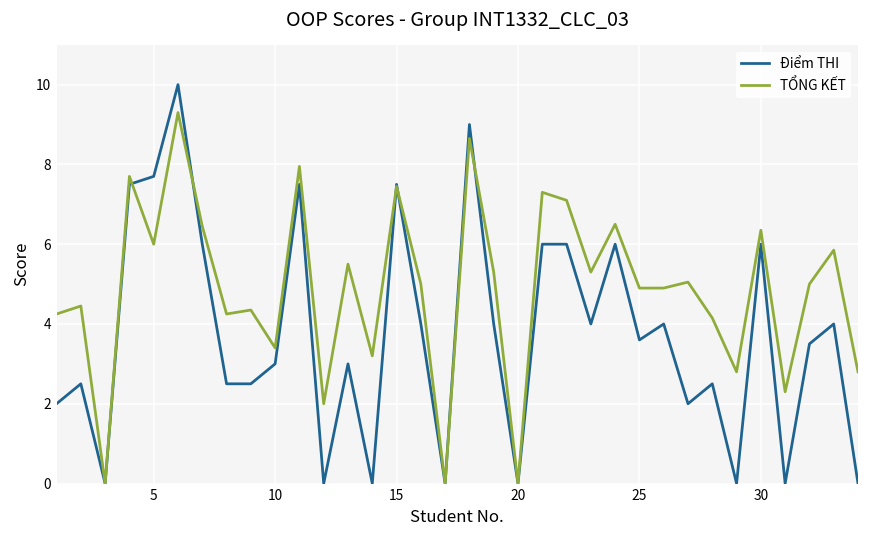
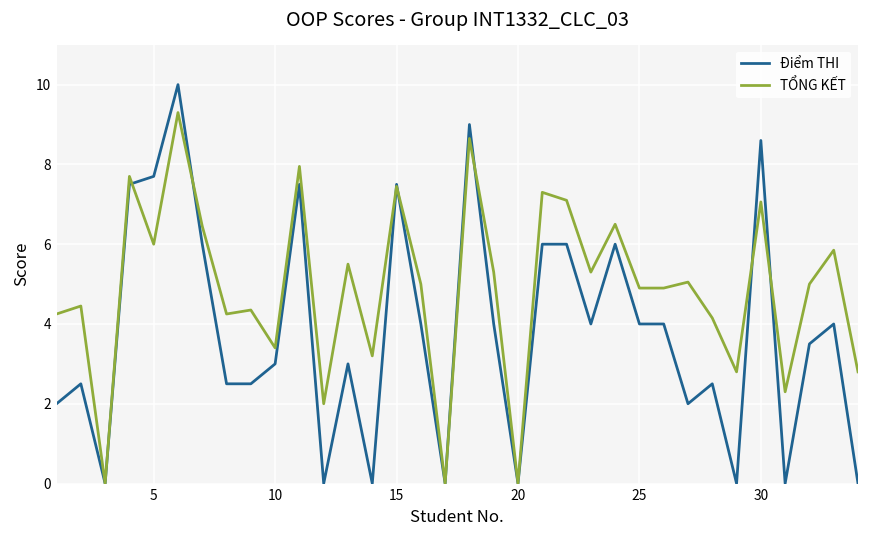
Điểm THI, 25: 3.6 -> 4.0
Điểm THI, 30: 6.0 -> 8.6
TỔNG KẾT, 30: 6.4 -> 7.1
